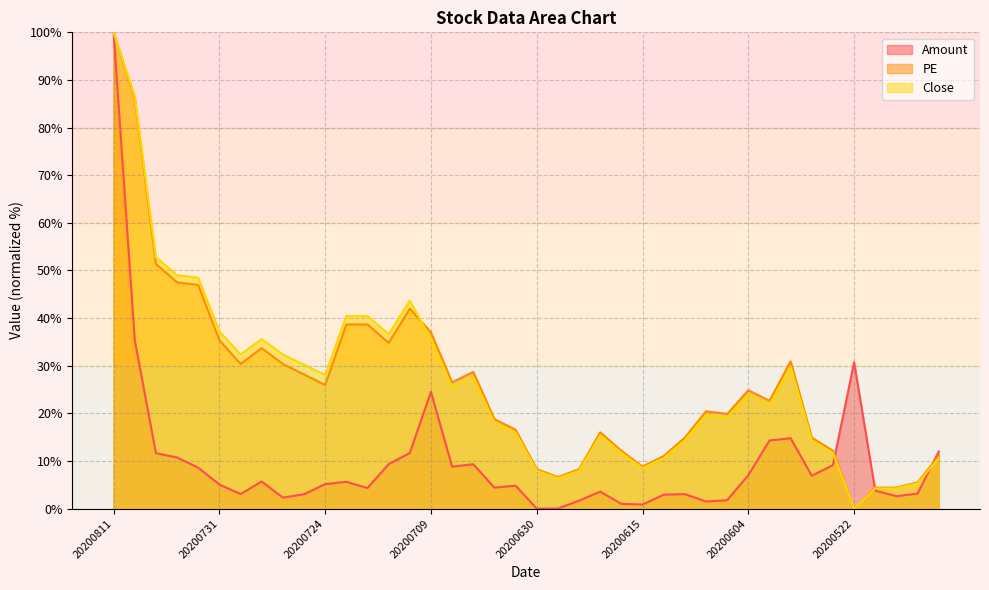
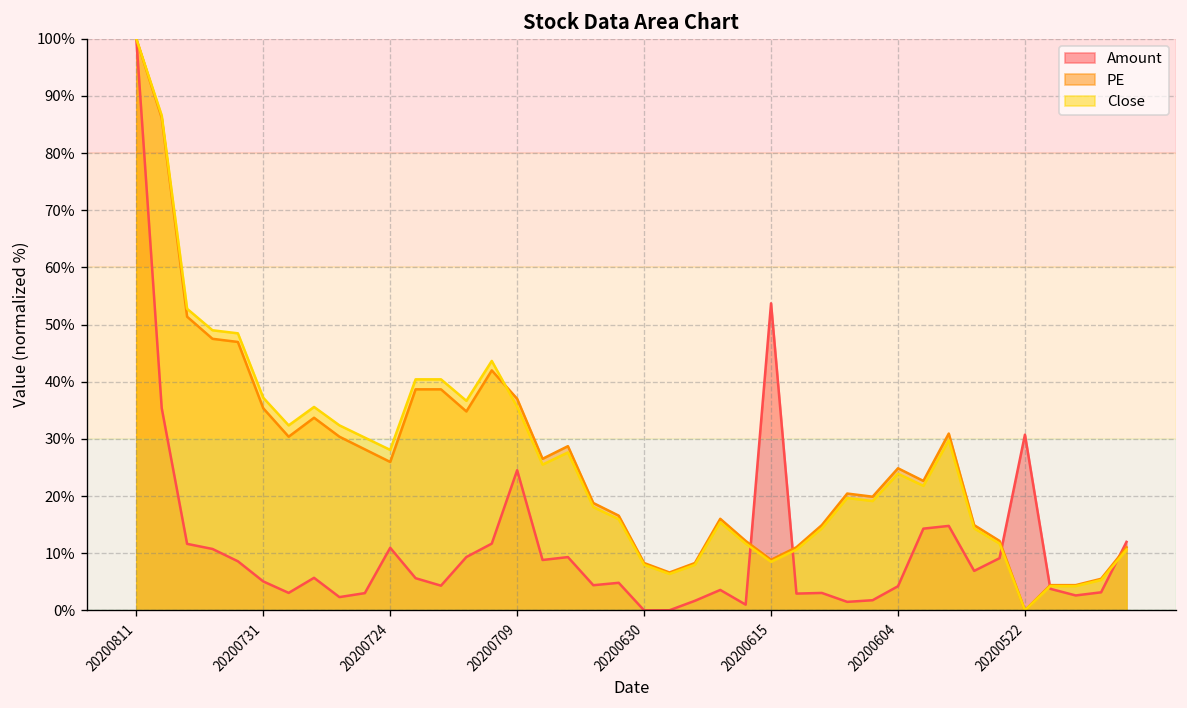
Amount, 20200724: 5% -> 11%
Amount, 20200615: 1% -> 54%
Amount, 20200604: 7% -> 4%
